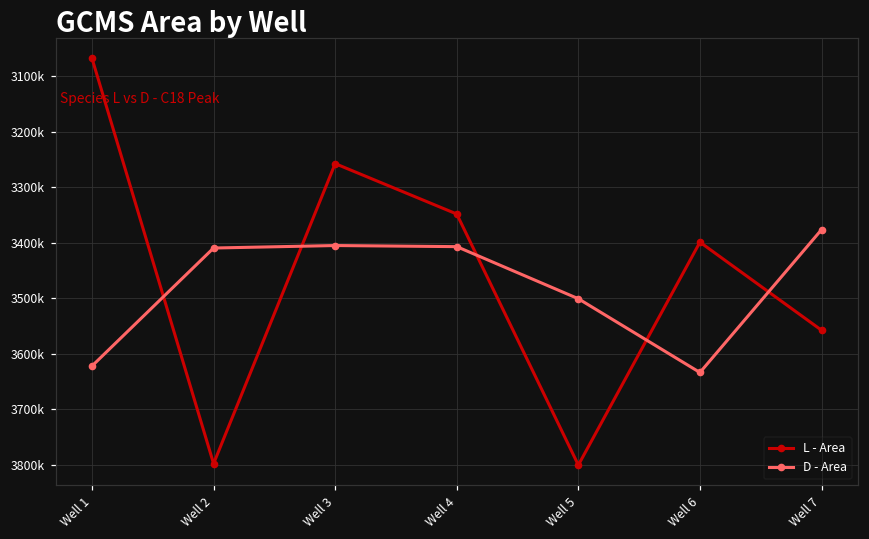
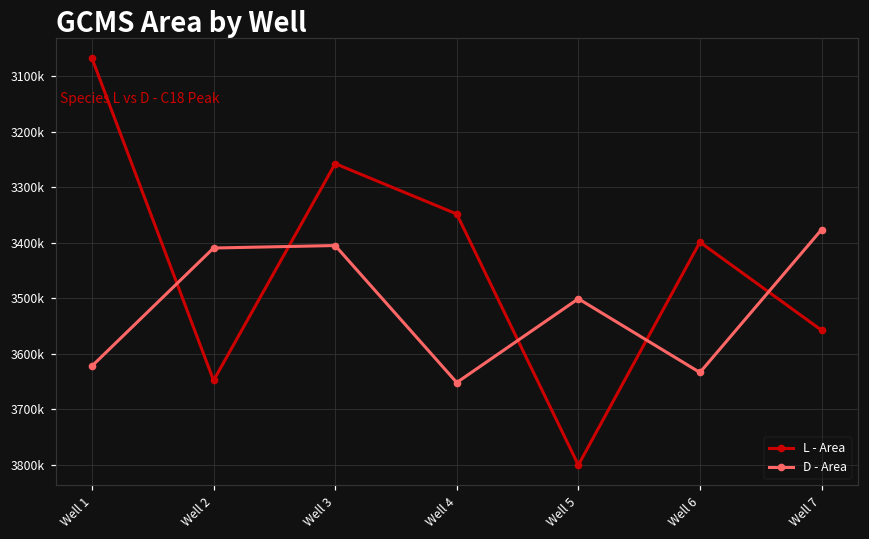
L - Area, Well 2: 3800000 -> 3650000
D - Area, Well 4: 3410000 -> 3650000
